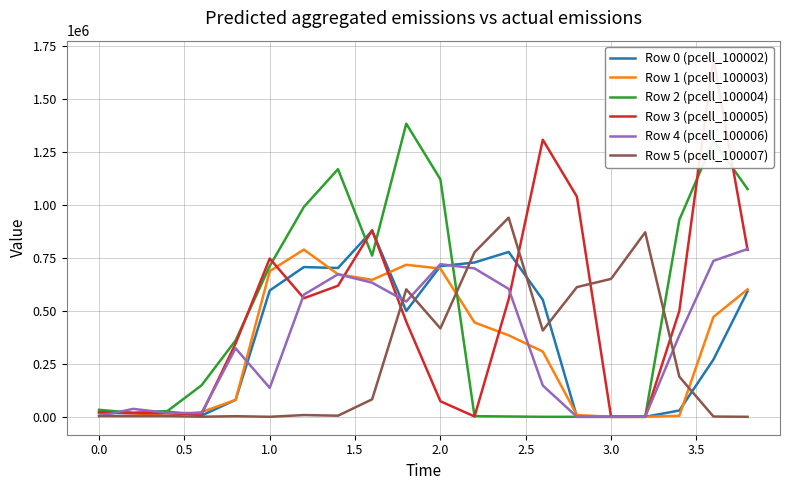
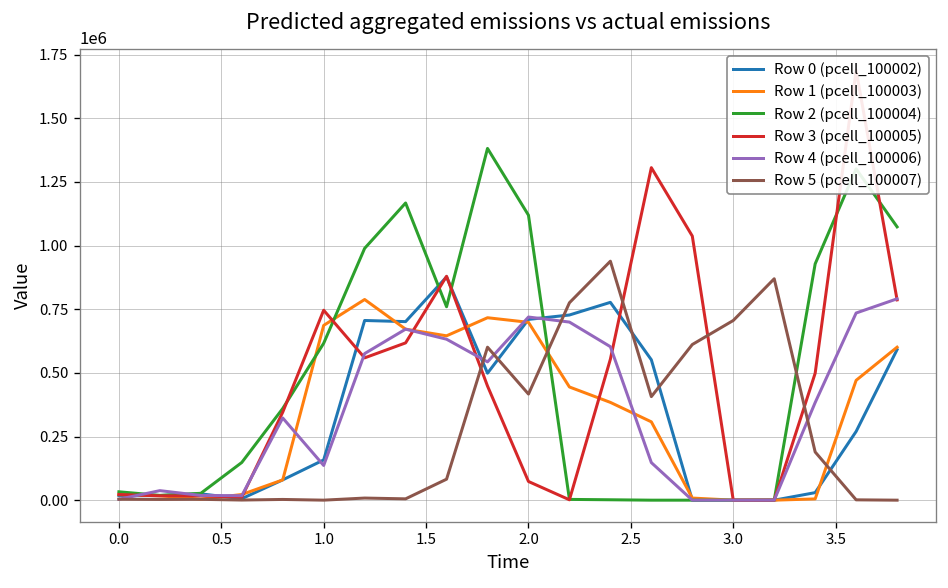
Row 0 (pcell_100002), 1.0: 600000 -> 160000
Row 2 (pcell_100004), 1.0: 710000 -> 620000
Row 5 (pcell_100007), 3.0: 650000 -> 710000
